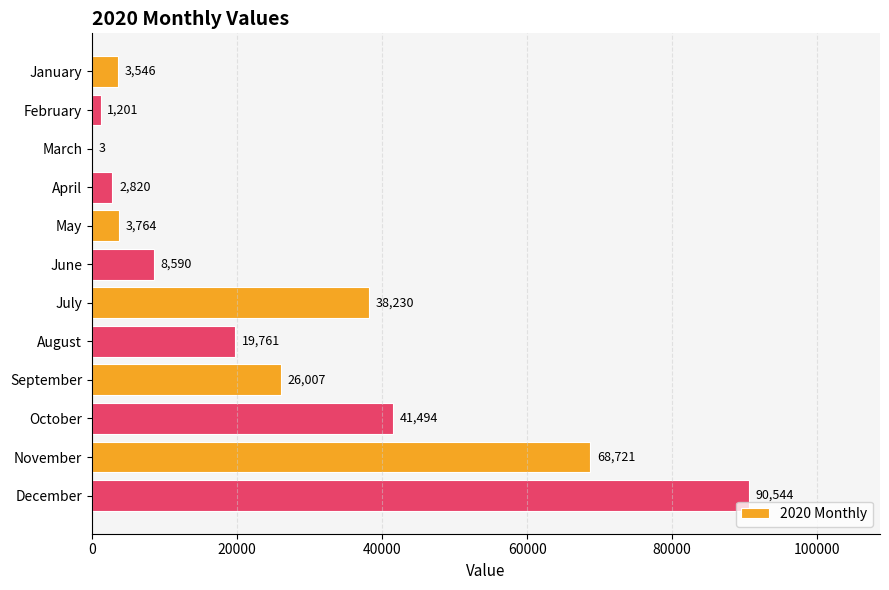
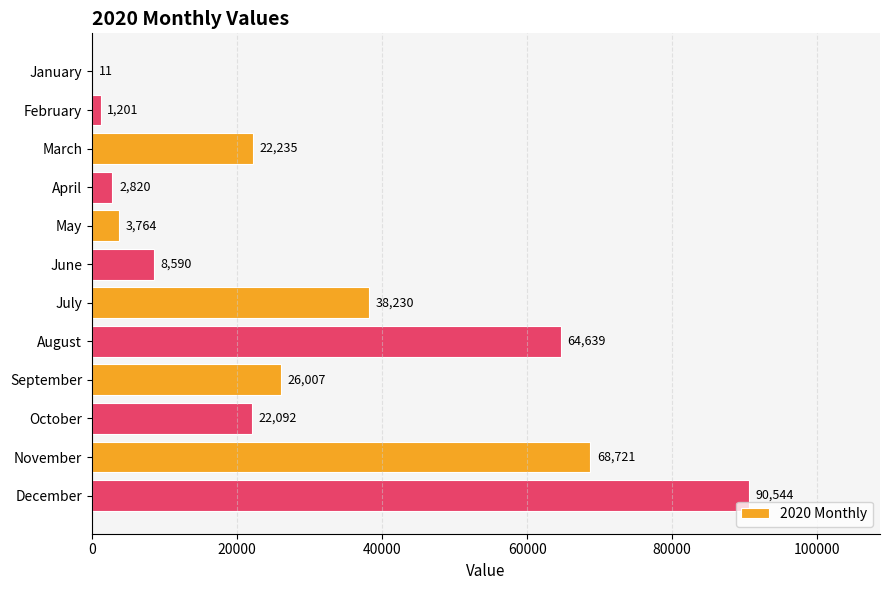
January: 3,546 -> 11
March: 3 -> 22,235
August: 19,761 -> 64,639
October: 41,494 -> 22,092
